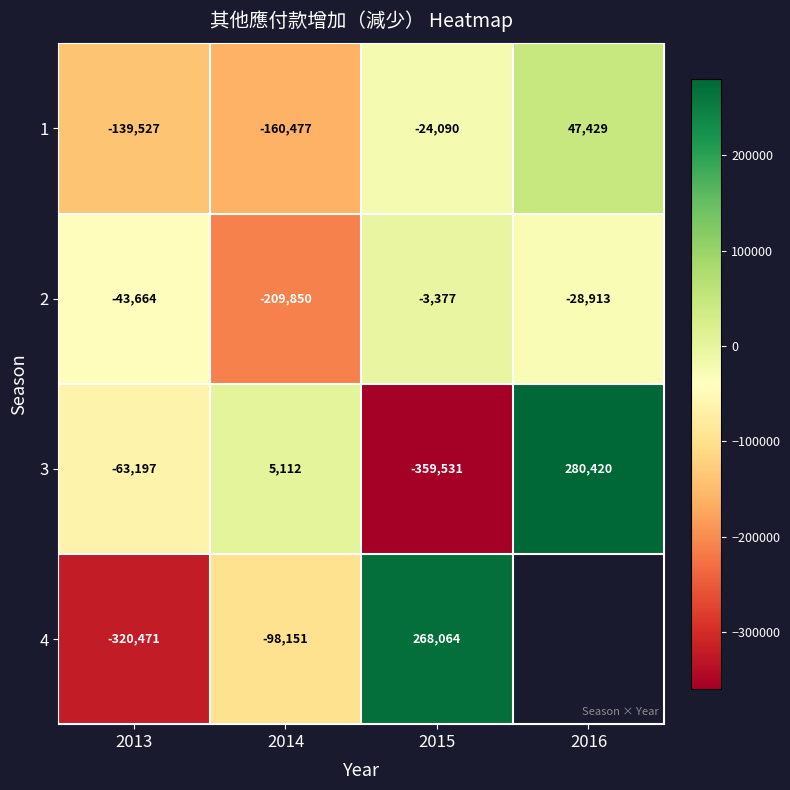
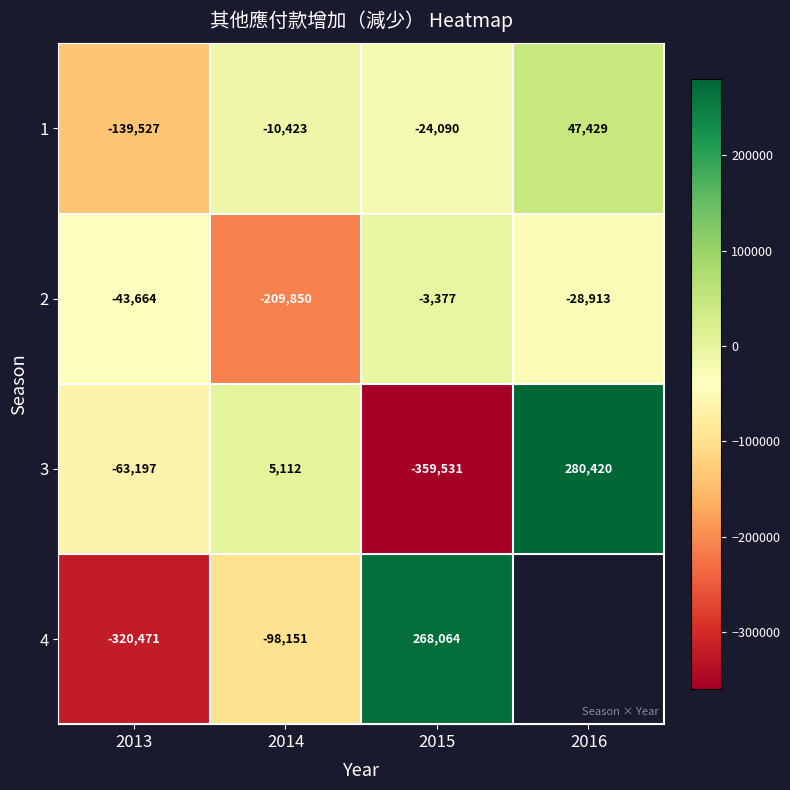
1, 2014: -160,477 -> -10,423
